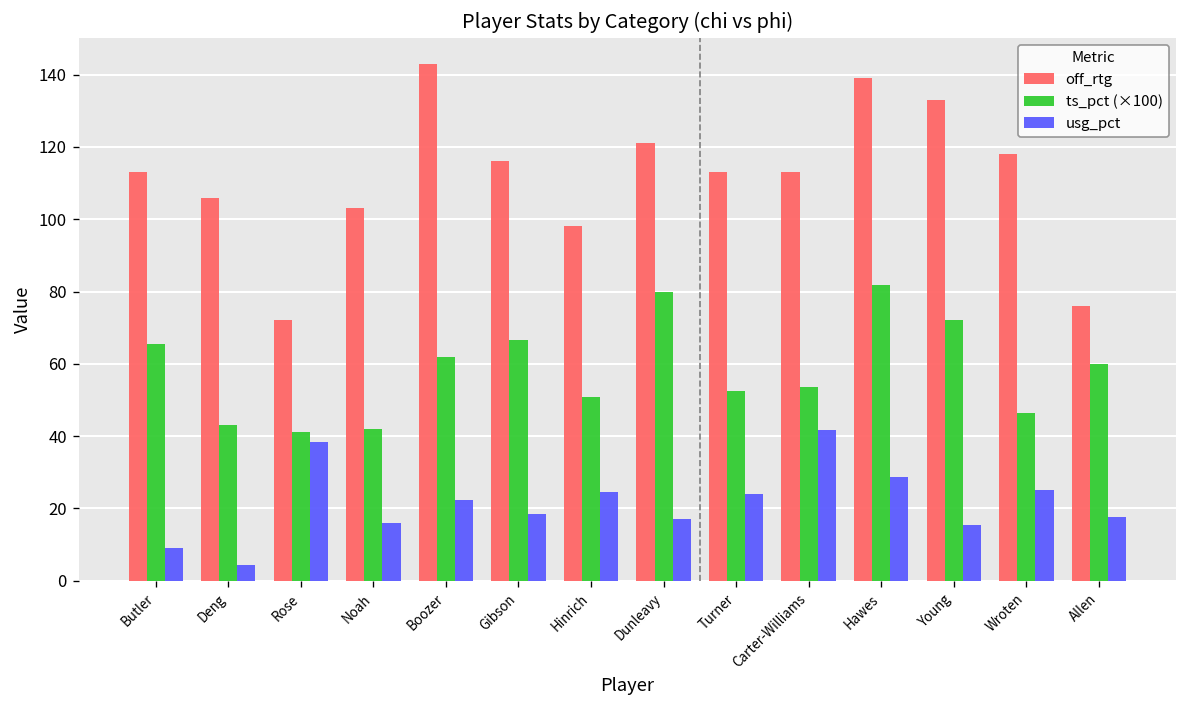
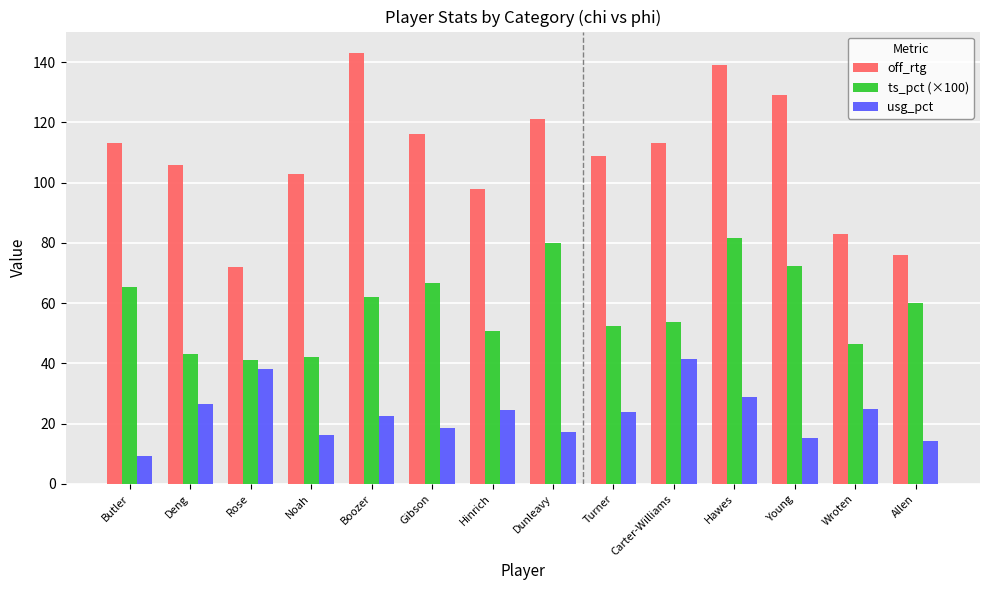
usg_pct, Deng: 4 -> 27
off_rtg, Turner: 113 -> 109
off_rtg, Young: 133 -> 129
off_rtg, Wroten: 118 -> 83
usg_pct, Allen: 18 -> 14
